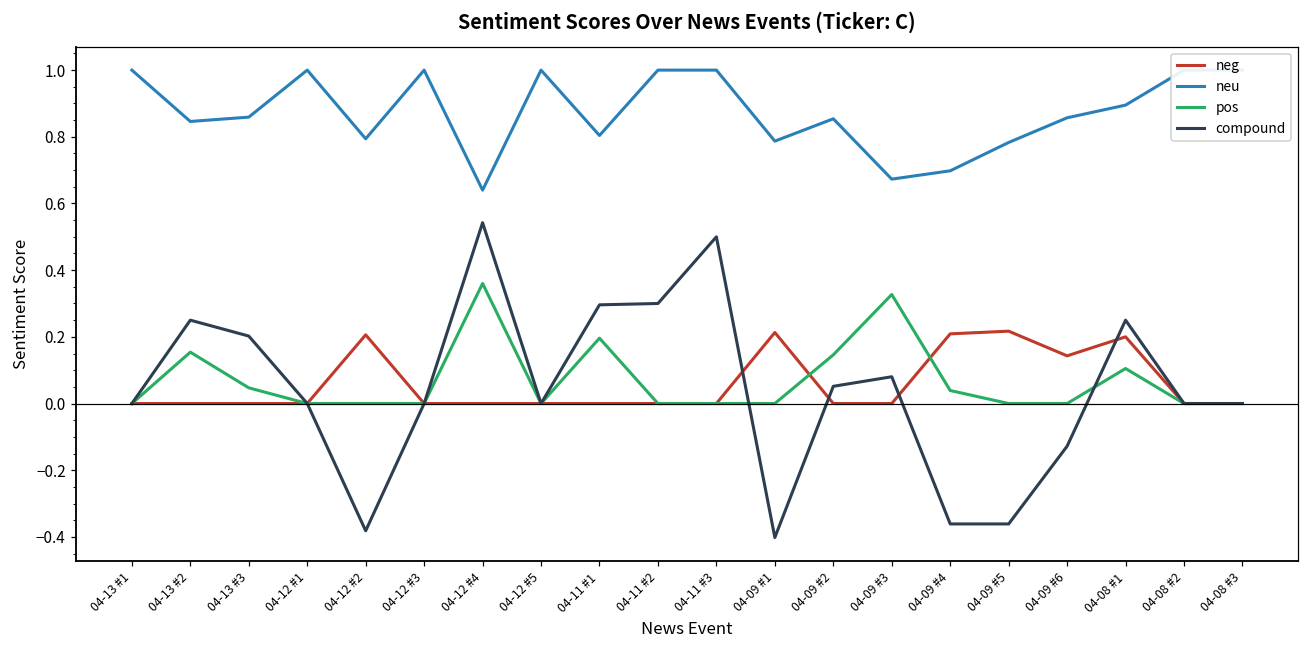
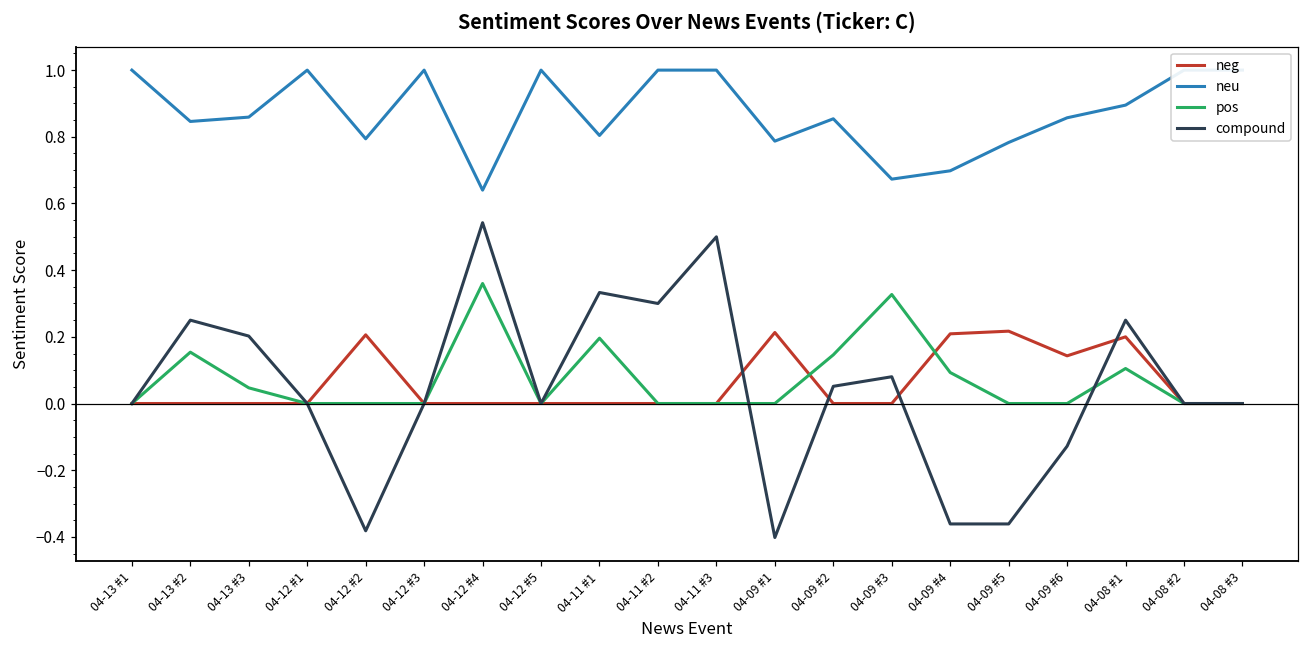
compound, 04-11 #1: 0.30 -> 0.33
pos, 04-09 #4: 0.04 -> 0.09
